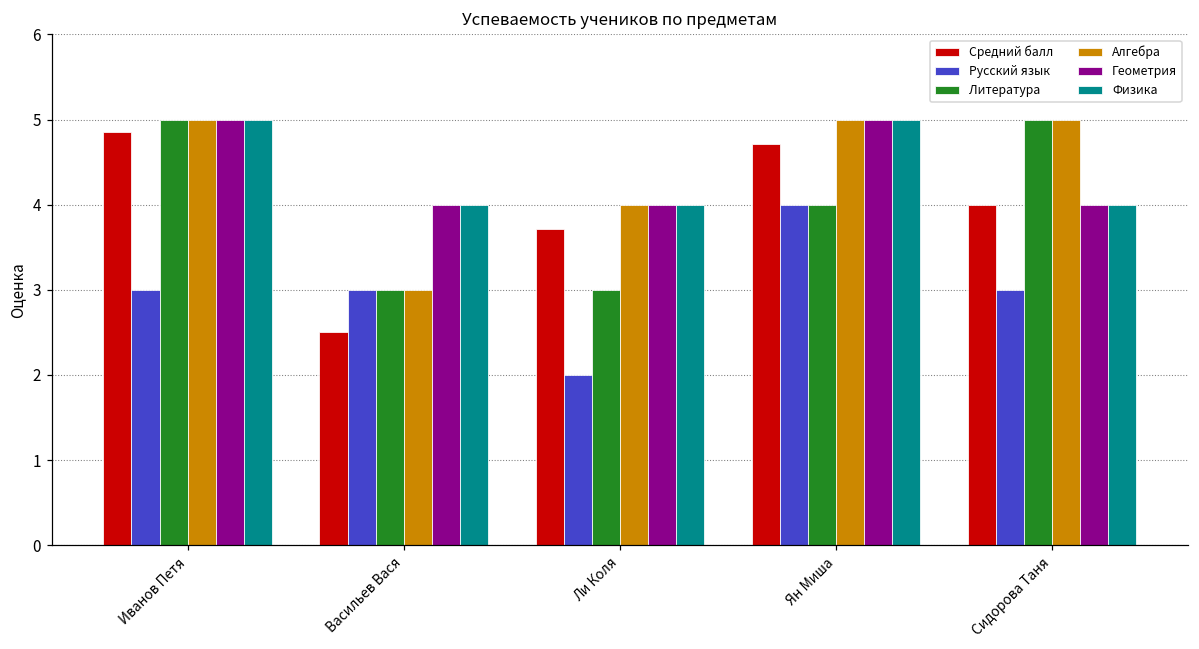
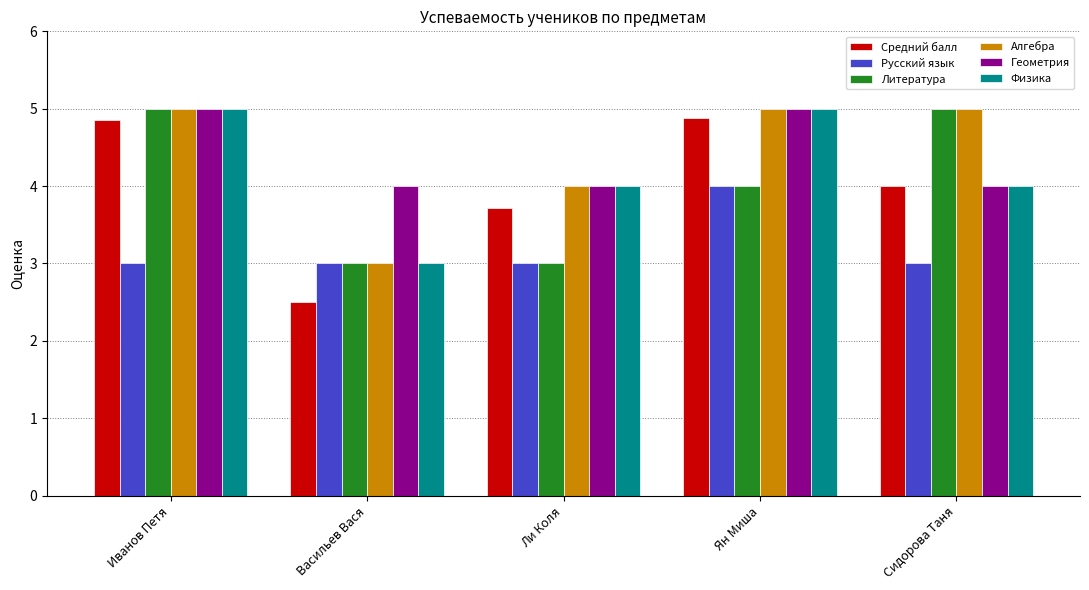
Физика, Васильев Вася: 4 -> 3
Русский язык, Ли Коля: 2 -> 3
Средний балл, Ян Миша: 4.7 -> 4.9
